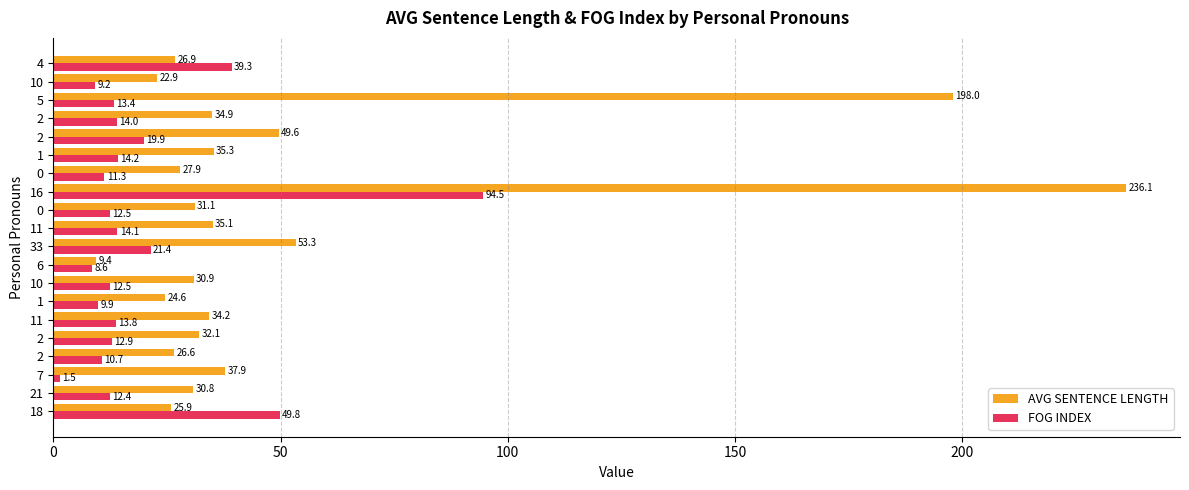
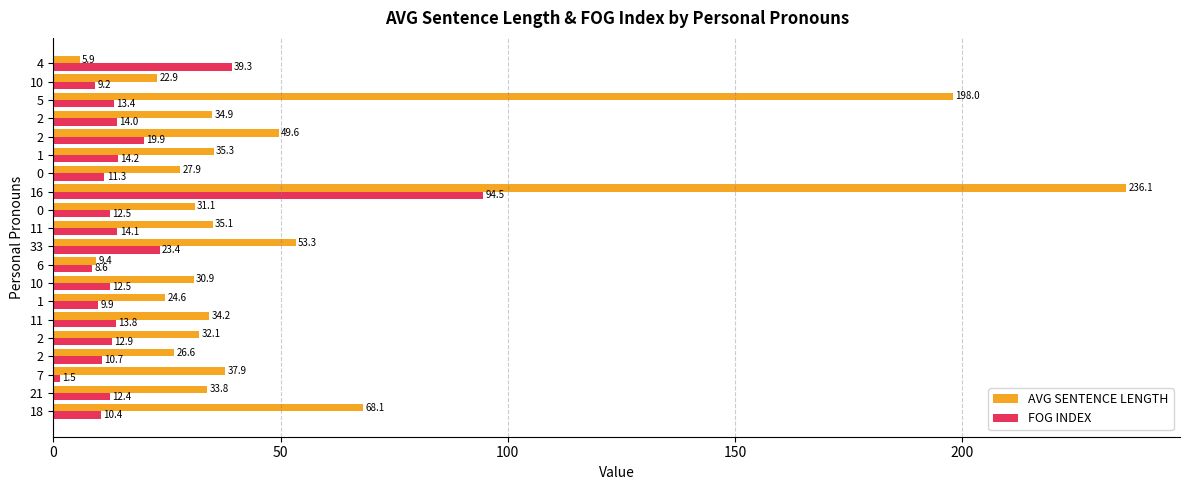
AVG SENTENCE LENGTH, 4: 26.9 -> 5.9
FOG INDEX, 33: 21.4 -> 23.4
AVG SENTENCE LENGTH, 21: 30.8 -> 33.8
AVG SENTENCE LENGTH, 18: 25.9 -> 68.1
FOG INDEX, 18: 49.8 -> 10.4
